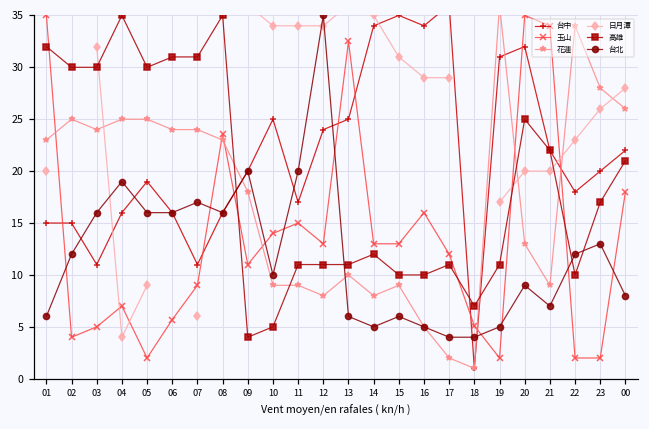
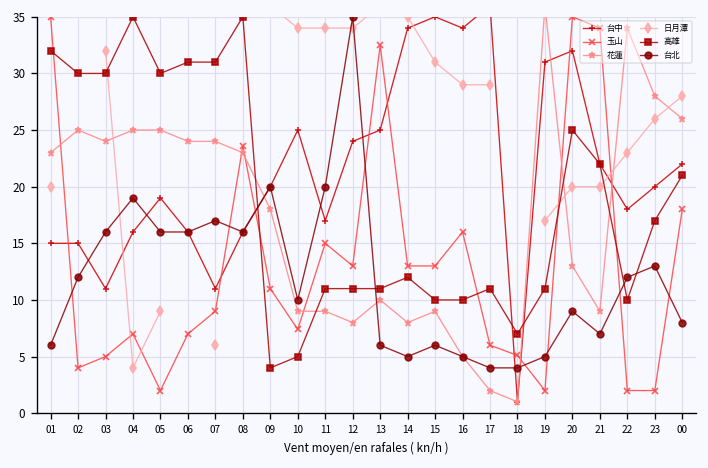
玉山, 06: 6 -> 7
玉山, 10: 14 -> 7
玉山, 17: 12 -> 6
